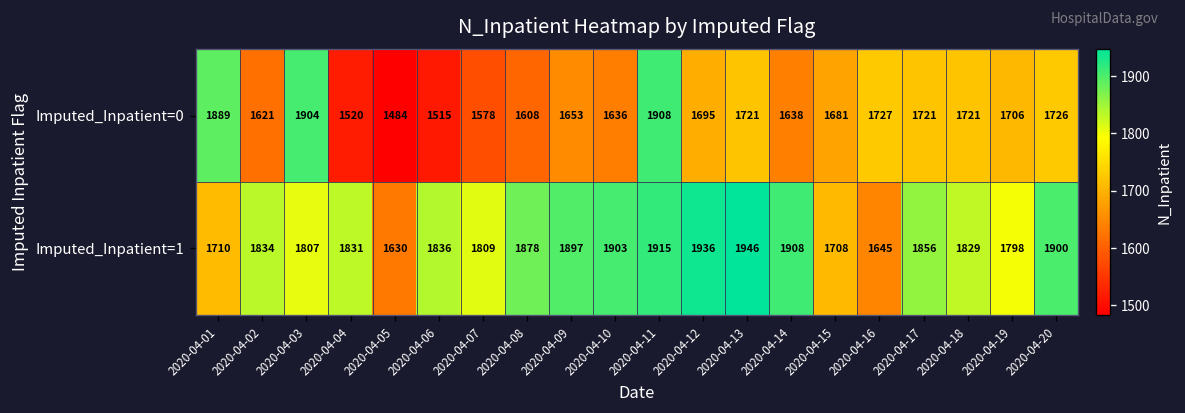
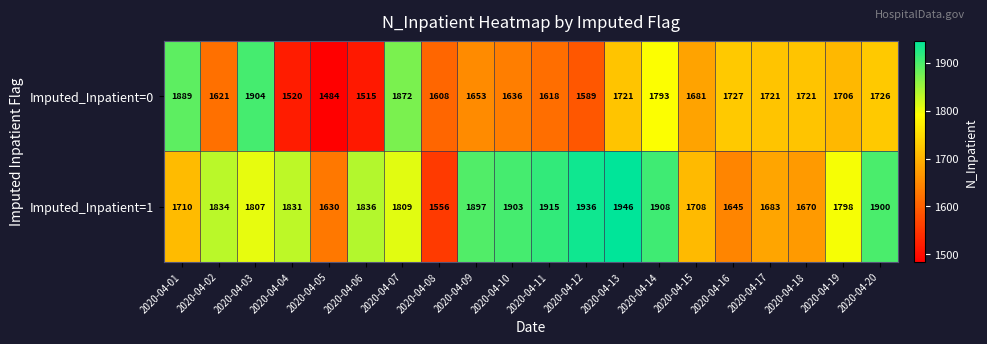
Imputed_Inpatient=0, 2020-04-07: 1578 -> 1872
Imputed_Inpatient=0, 2020-04-11: 1908 -> 1618
Imputed_Inpatient=0, 2020-04-12: 1695 -> 1589
Imputed_Inpatient=0, 2020-04-14: 1638 -> 1793
Imputed_Inpatient=1, 2020-04-08: 1878 -> 1556
Imputed_Inpatient=1, 2020-04-17: 1856 -> 1683
Imputed_Inpatient=1, 2020-04-18: 1829 -> 1670
